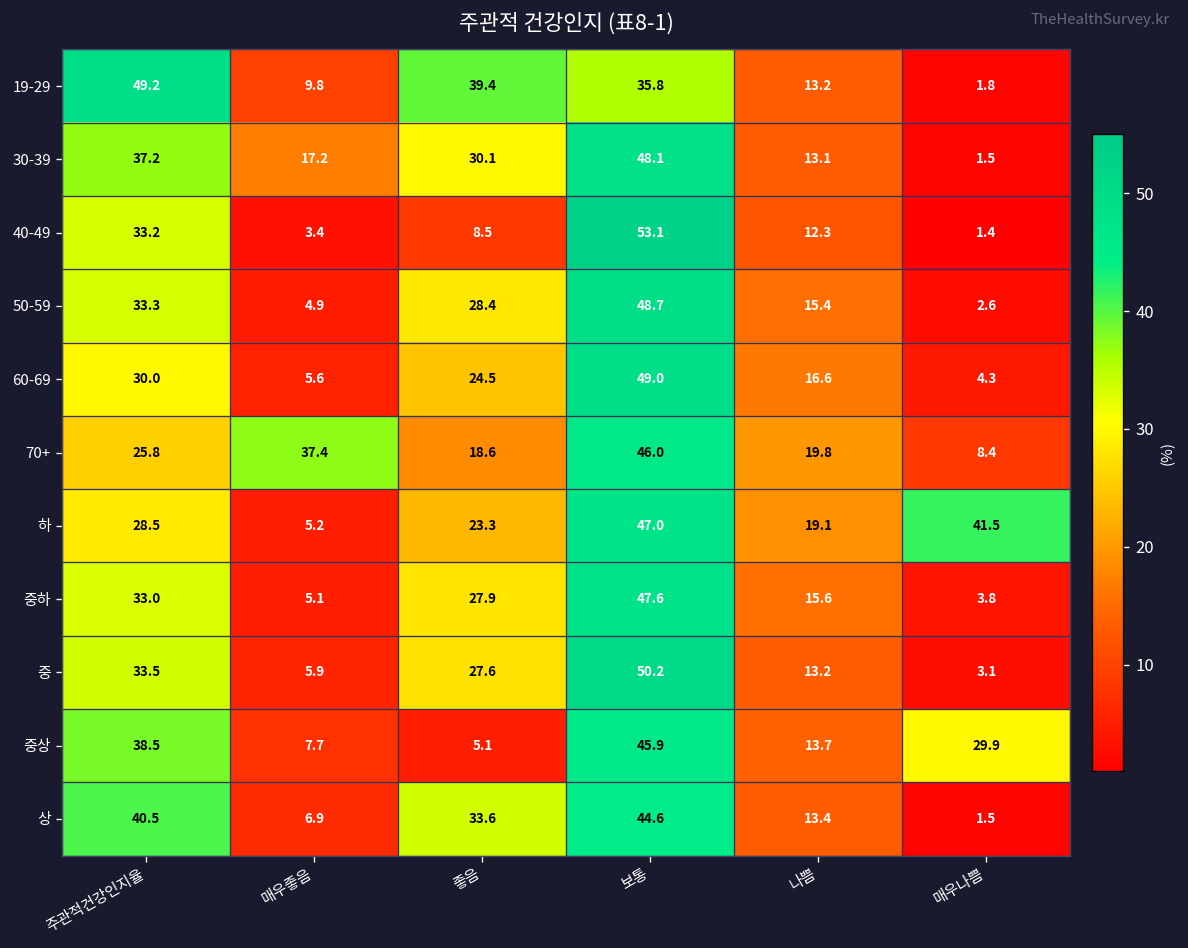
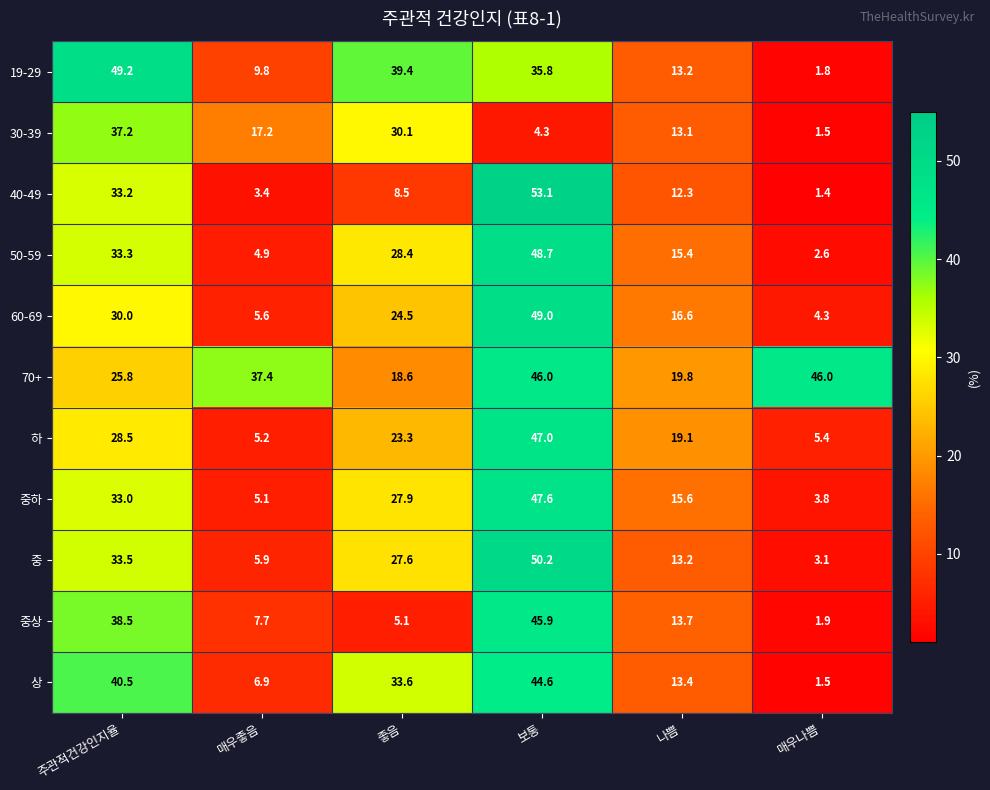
30-39, 보통: 48.1 -> 4.3
70+, 매우나쁨: 8.4 -> 46.0
하, 매우나쁨: 41.5 -> 5.4
중상, 매우나쁨: 29.9 -> 1.9
